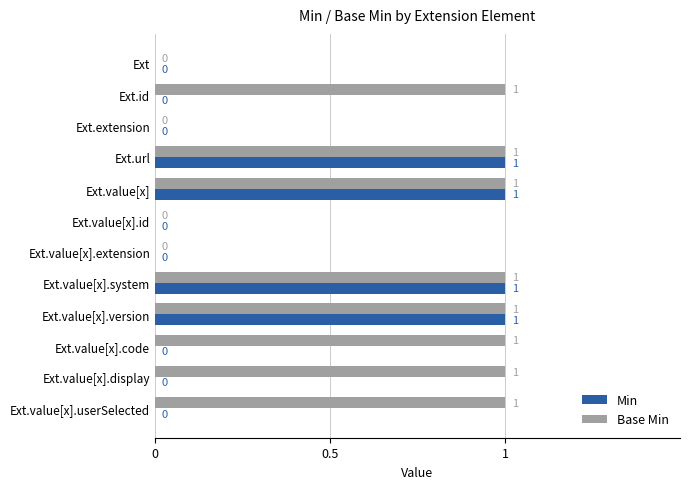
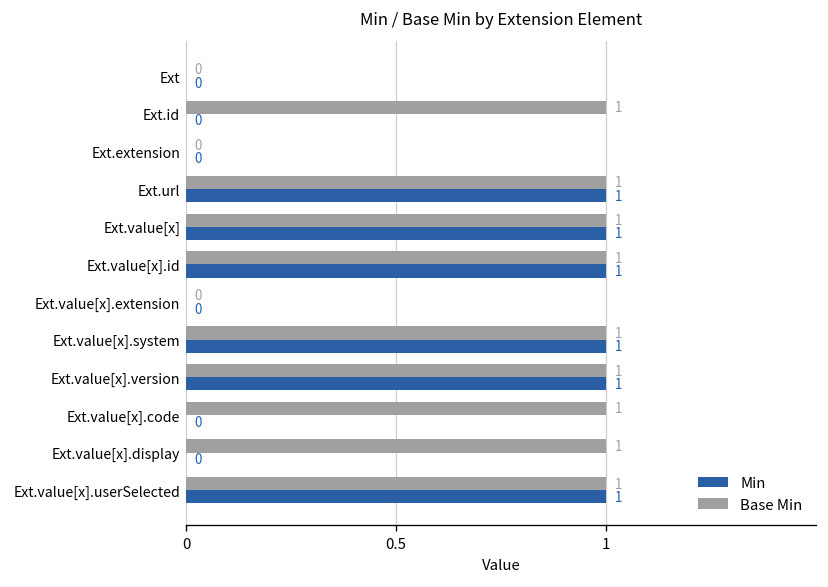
Base Min, Ext.value[x].id: 0 -> 1
Min, Ext.value[x].id: 0 -> 1
Min, Ext.value[x].userSelected: 0 -> 1
